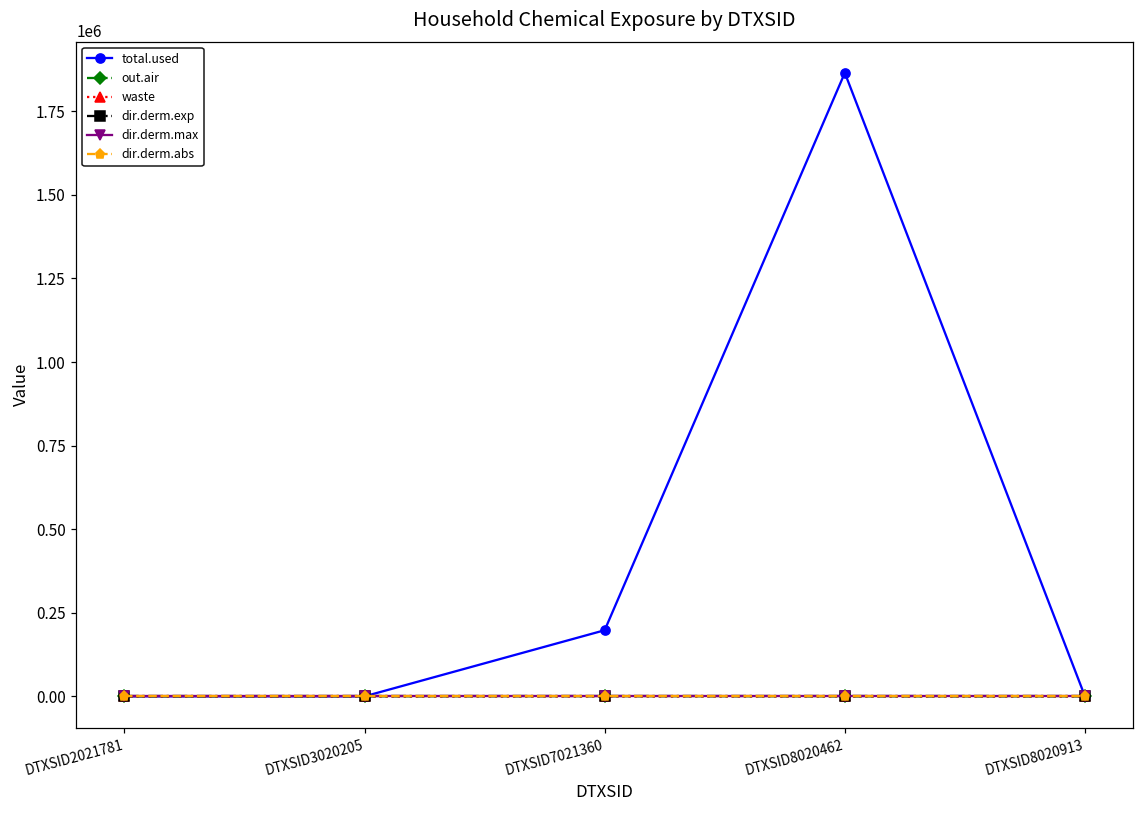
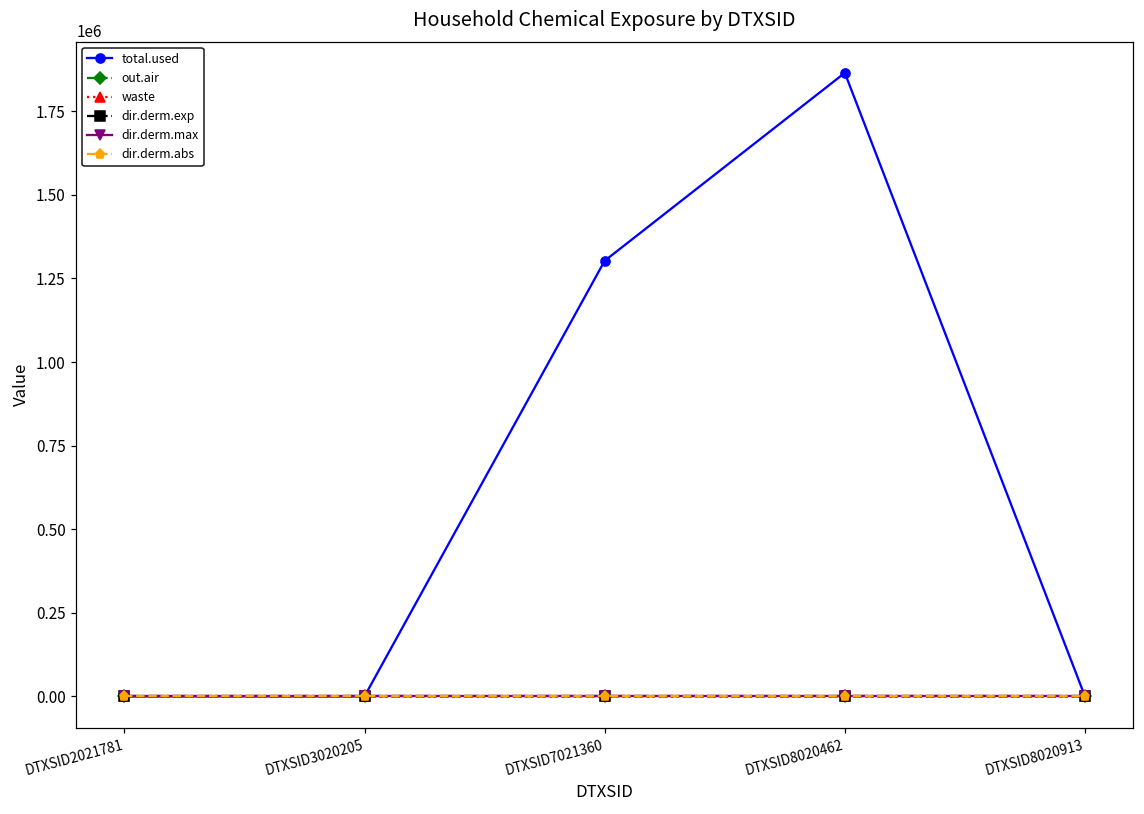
total.used, DTXSID7021360: 200000 -> 1300000
